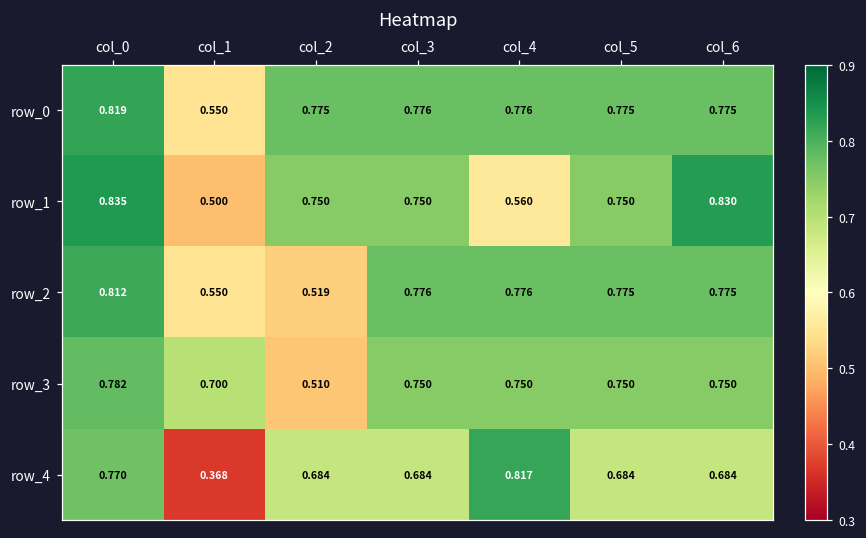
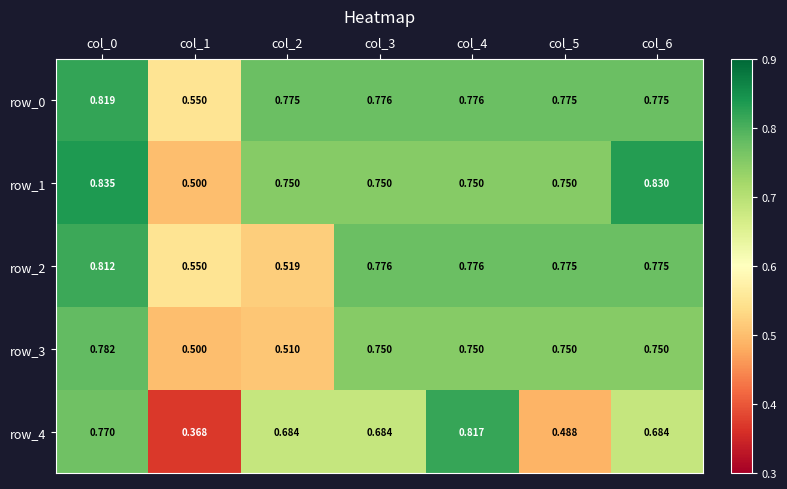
row_1, col_4: 0.560 -> 0.750
row_3, col_1: 0.700 -> 0.500
row_4, col_5: 0.684 -> 0.488
